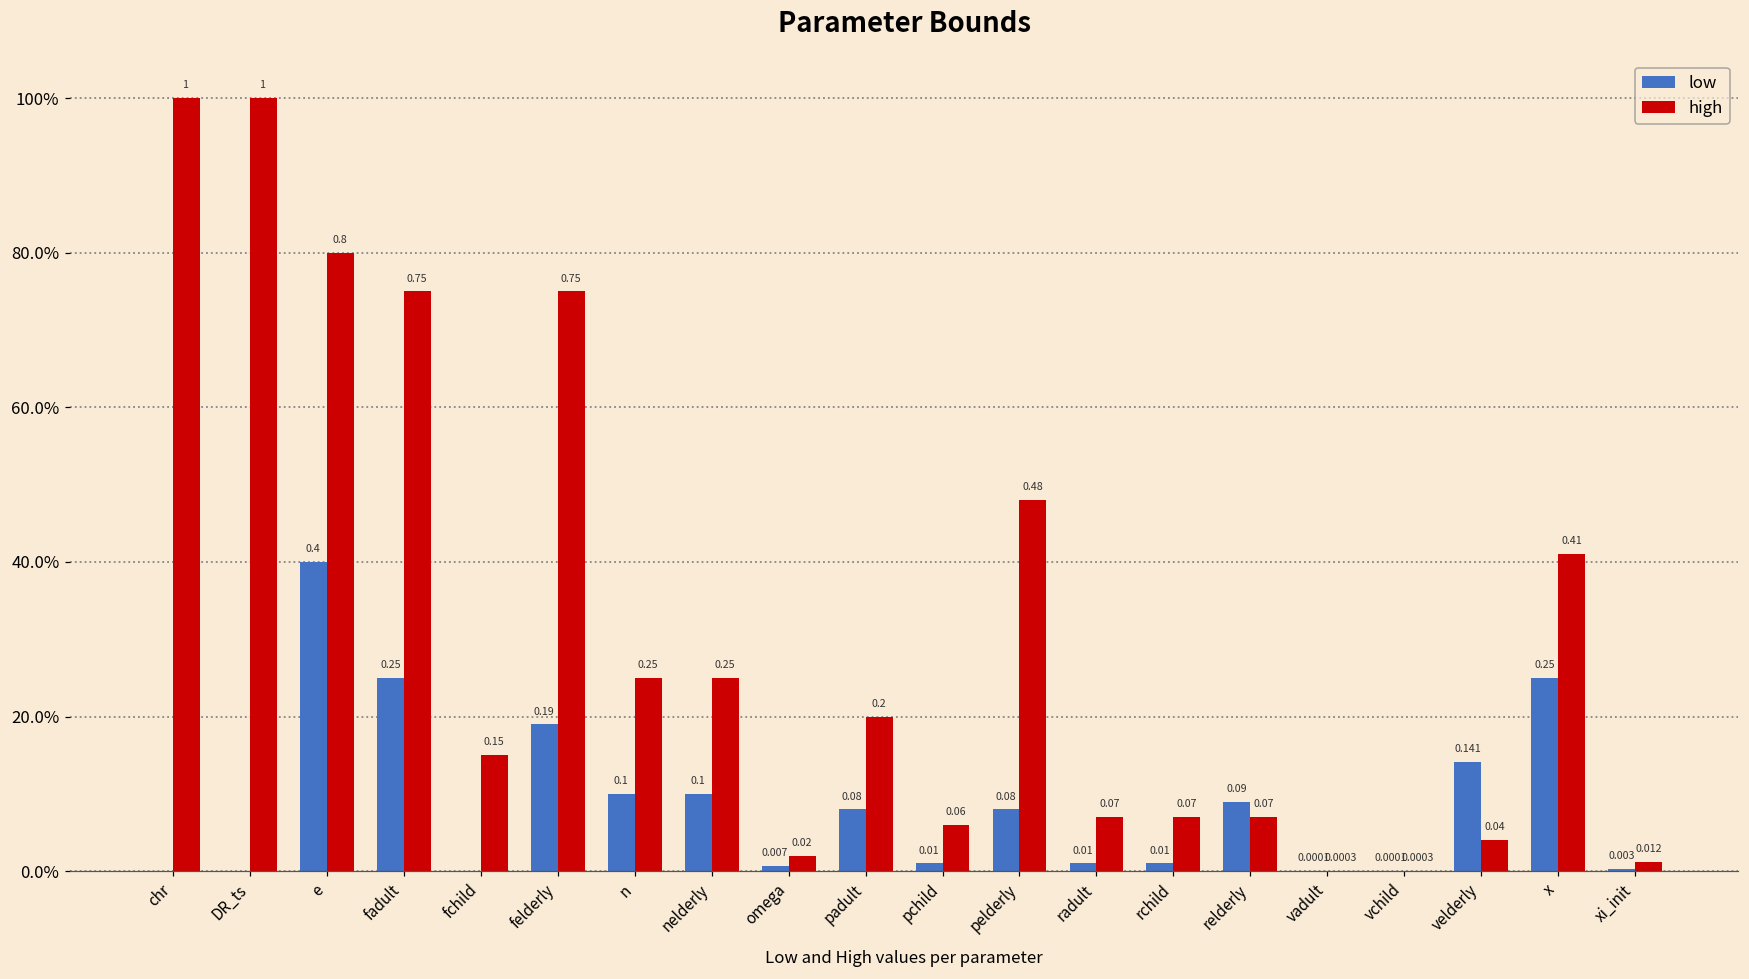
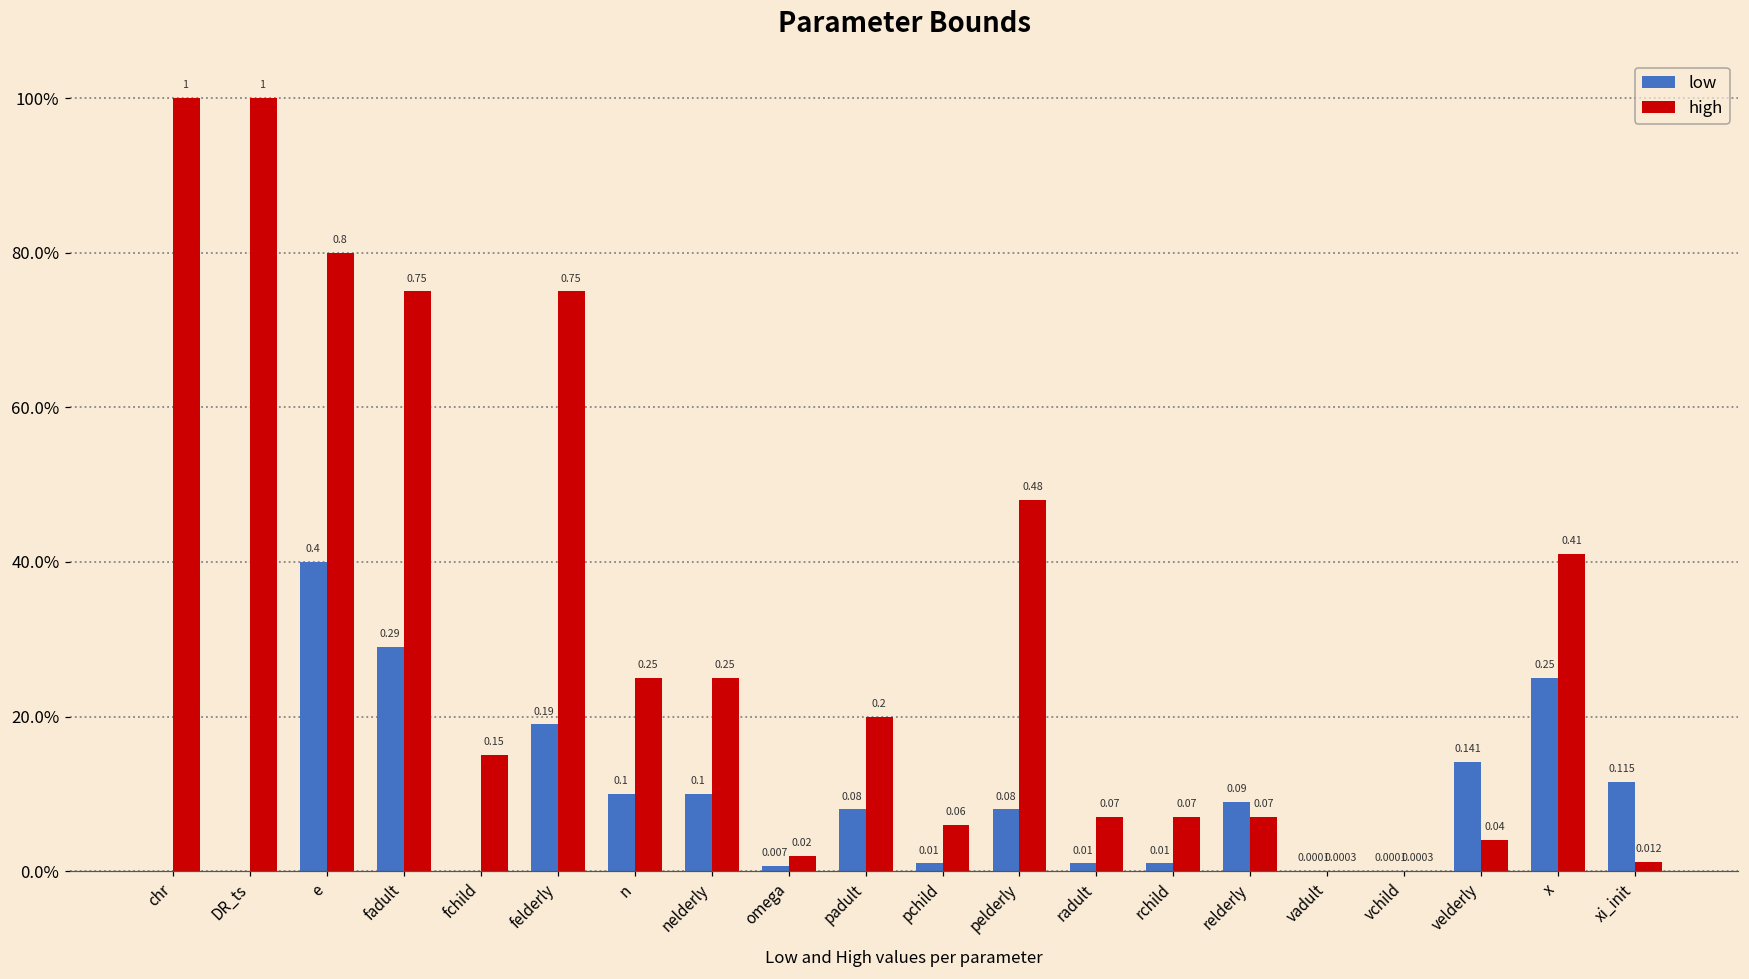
low, fadult: 0.25 -> 0.29
low, xi_init: 0.003 -> 0.115
